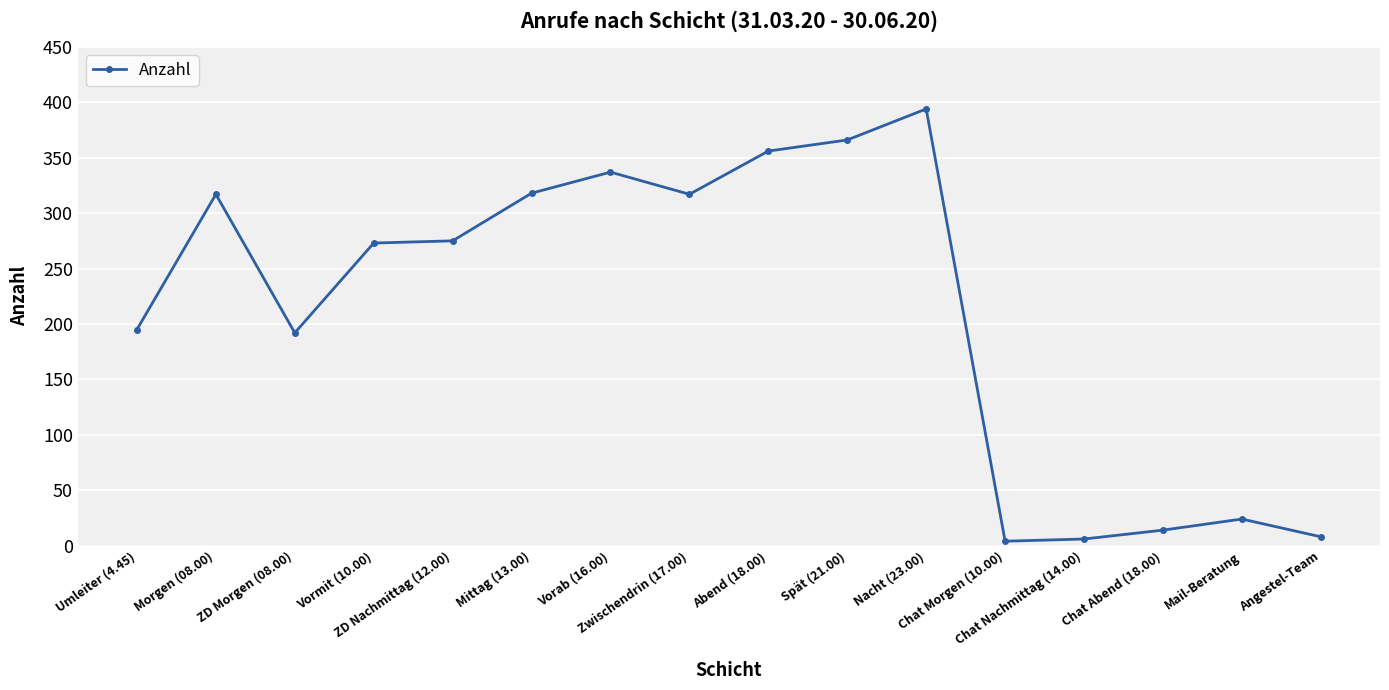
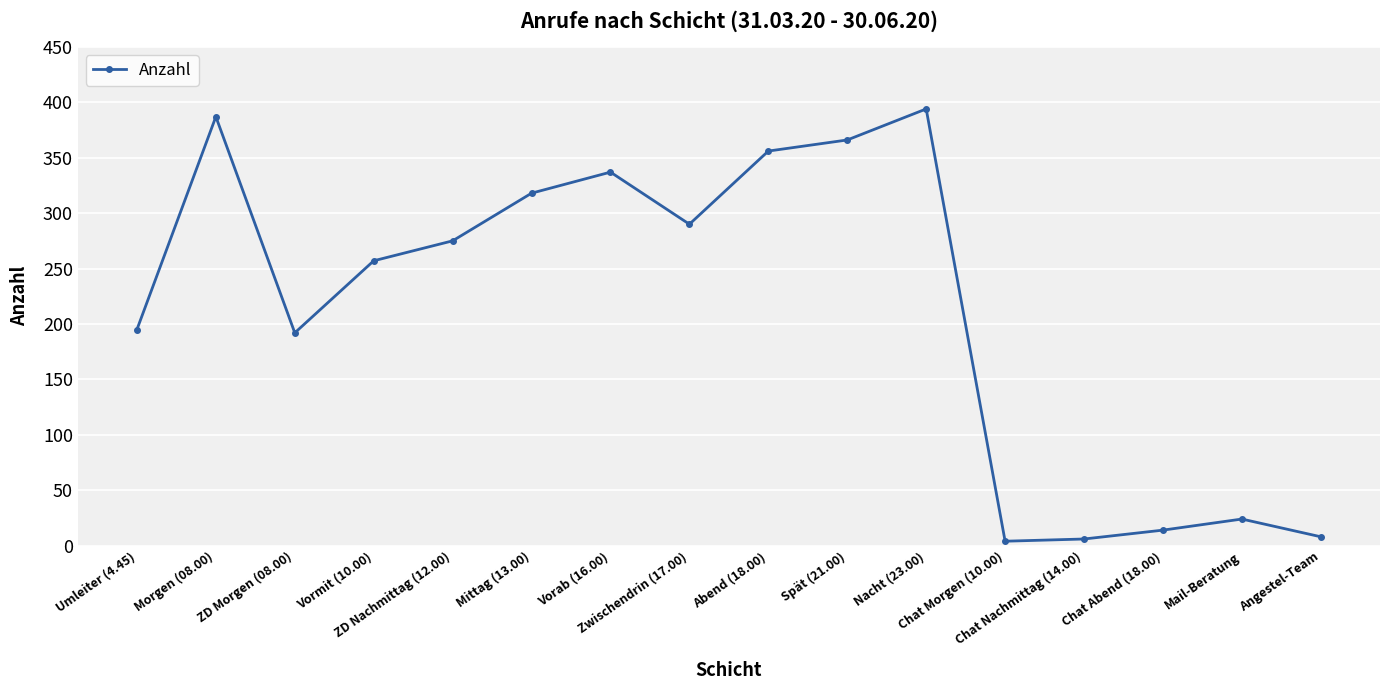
Morgen (08.00): 317 -> 387
Vormit (10.00): 273 -> 257
Zwischendrin (17.00): 317 -> 290
